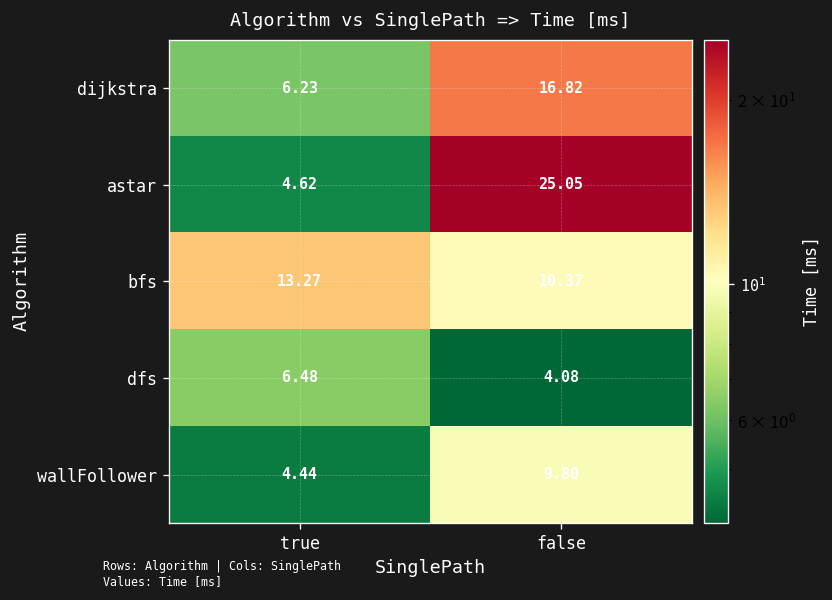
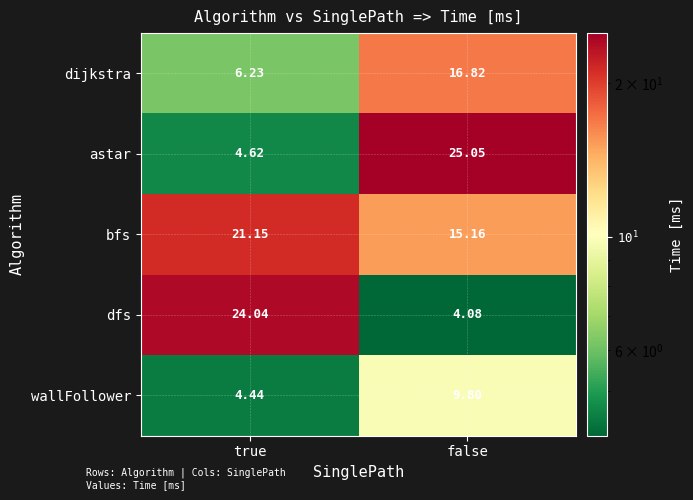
bfs, true: 13.27 -> 21.15
bfs, false: 10.37 -> 15.16
dfs, true: 6.48 -> 24.04
